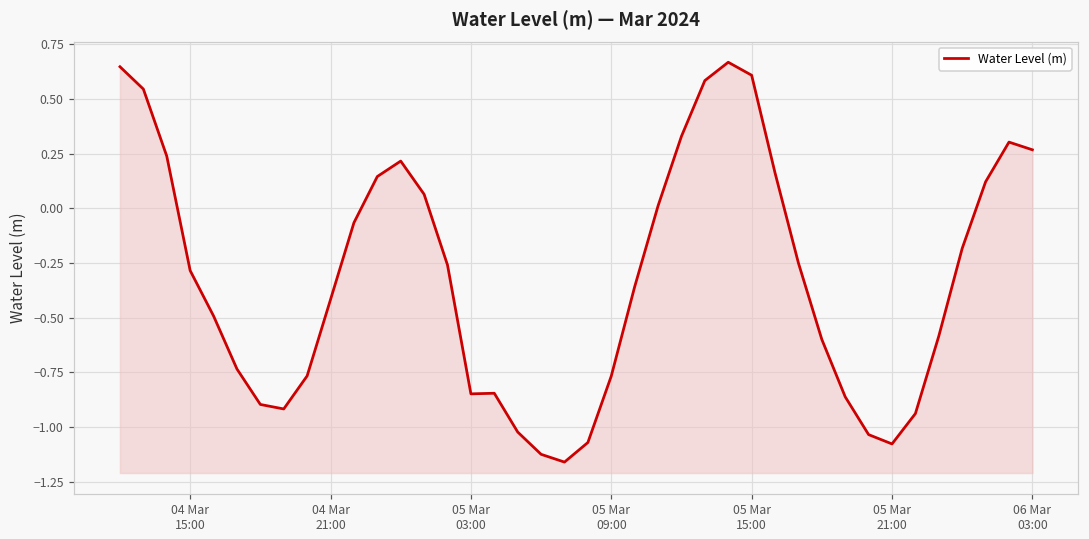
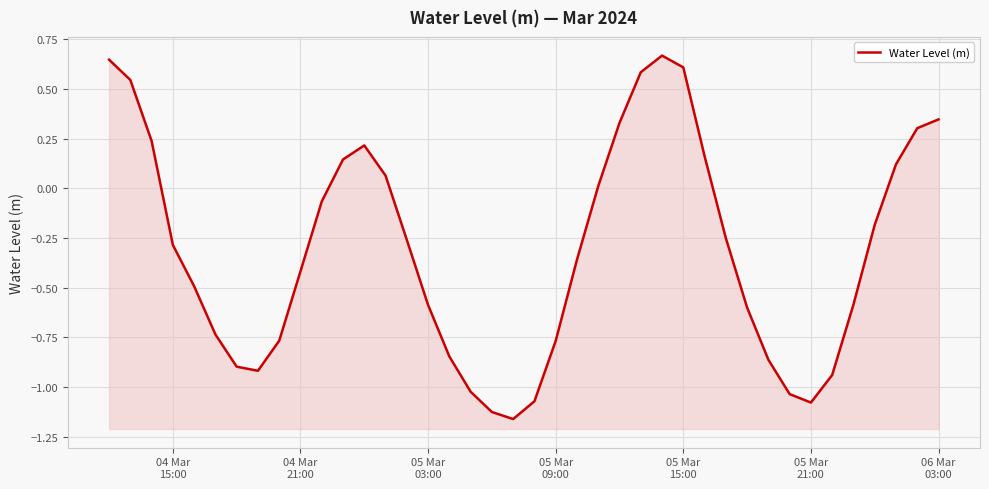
05 Mar 03:00: -0.85 -> -0.59
06 Mar 03:00: 0.27 -> 0.35
